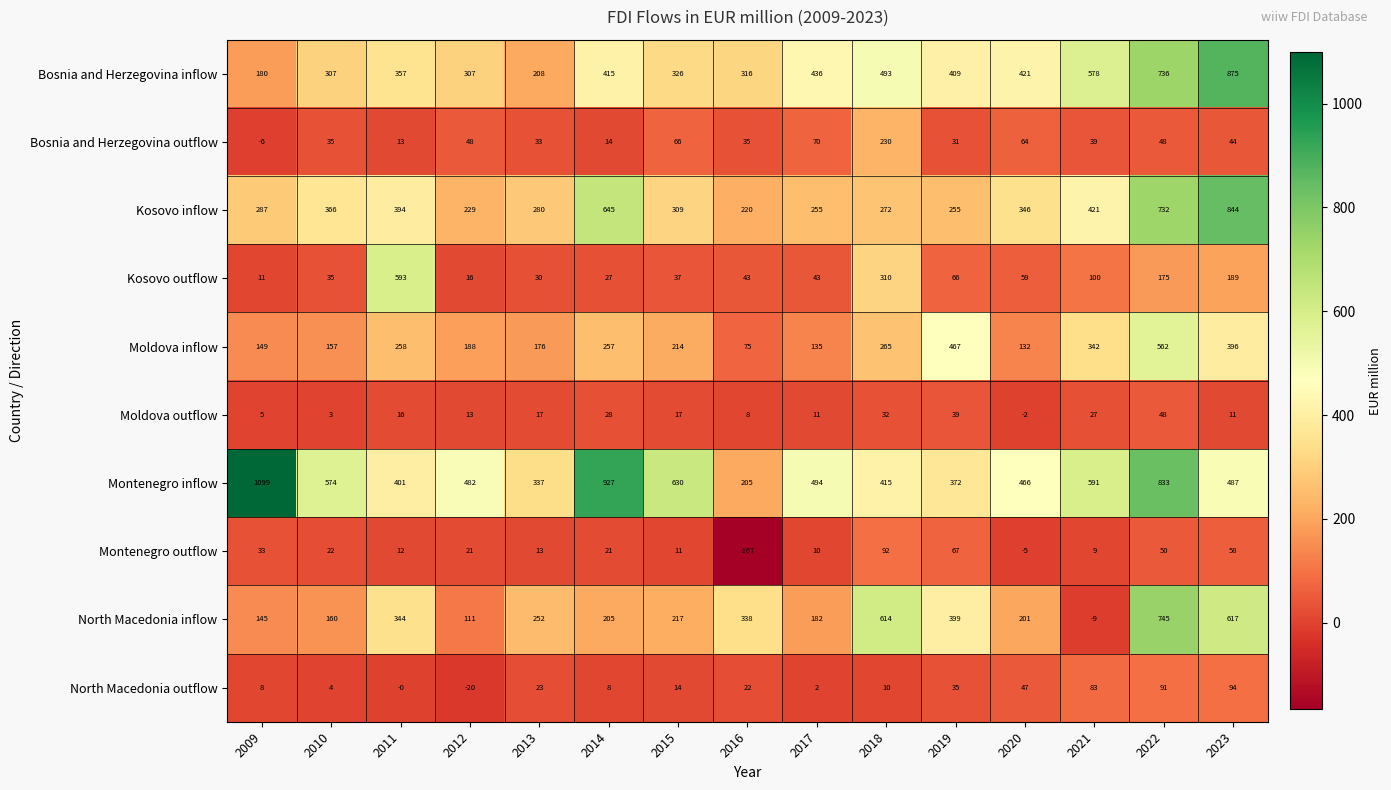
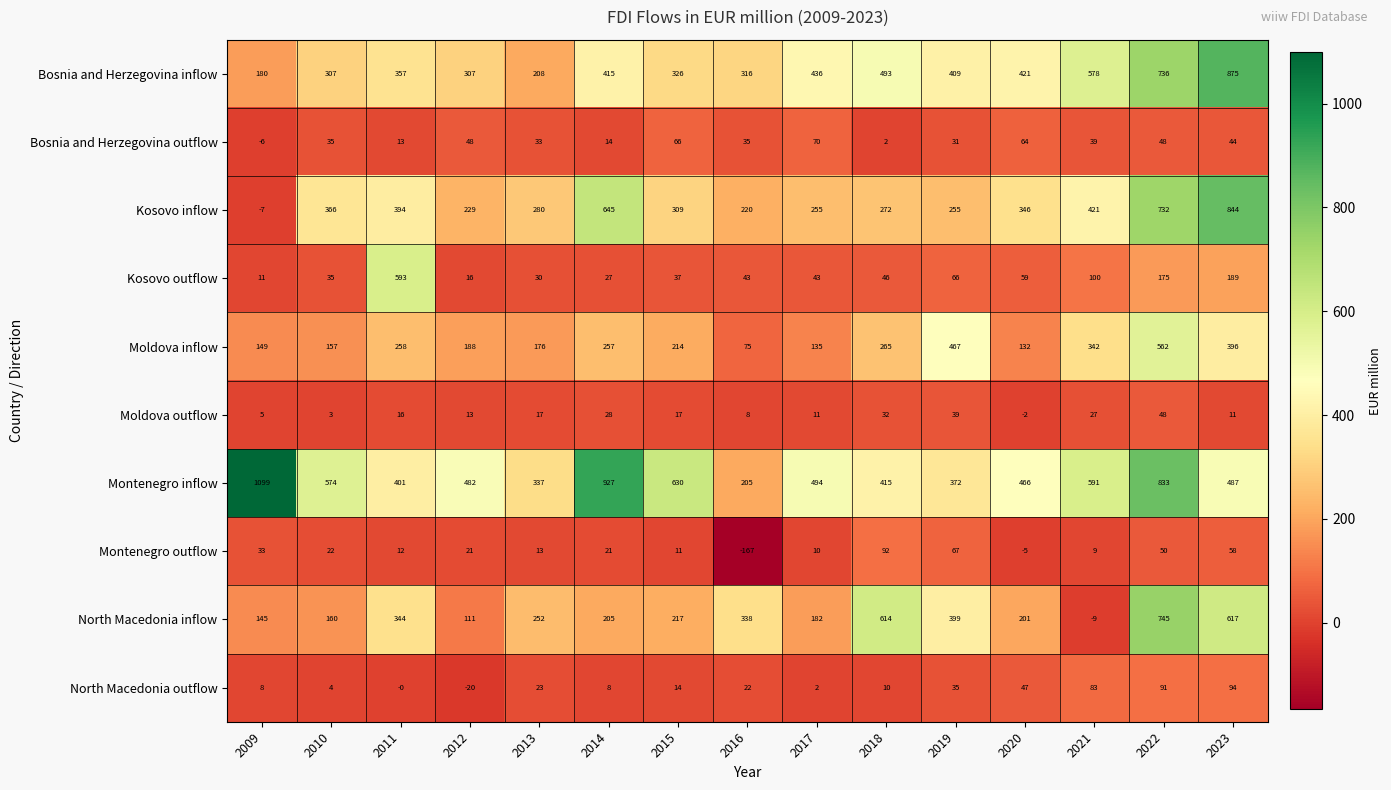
Bosnia and Herzegovina outflow, 2018: 230 -> 2
Kosovo inflow, 2009: 287 -> -7
Kosovo outflow, 2018: 310 -> 46
